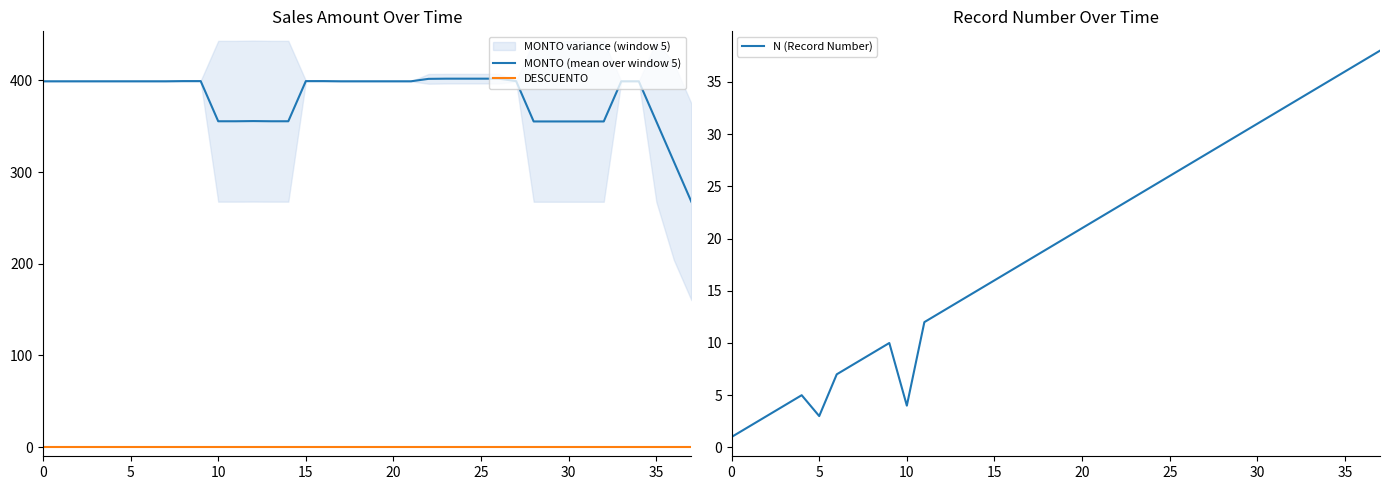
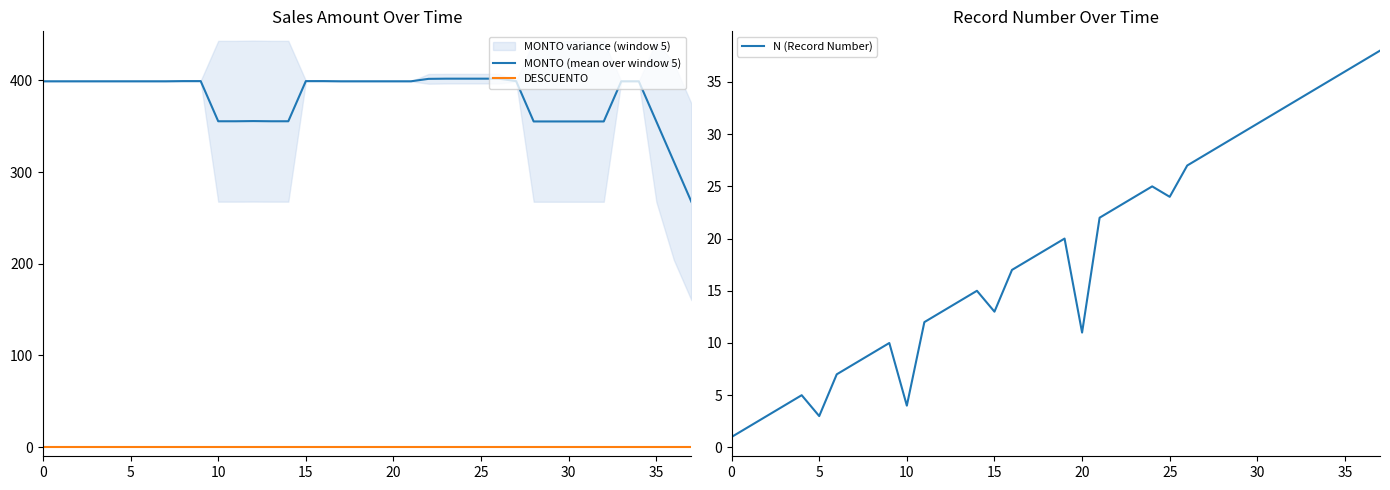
Record Number Over Time, 15: 16 -> 13
Record Number Over Time, 20: 21 -> 11
Record Number Over Time, 25: 26 -> 24
